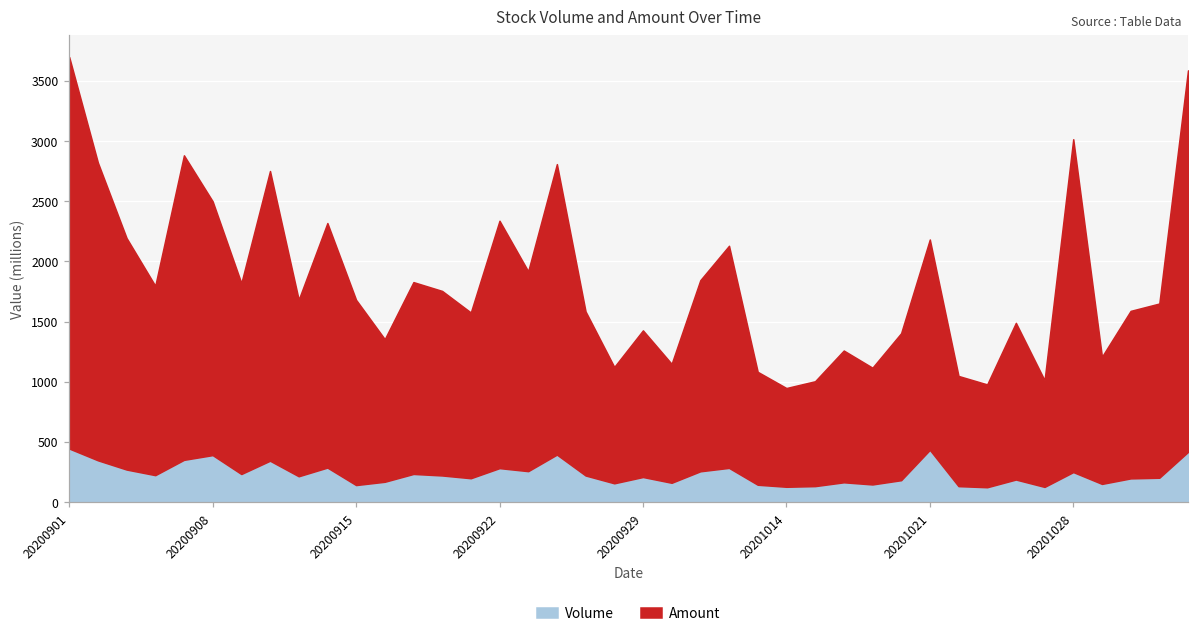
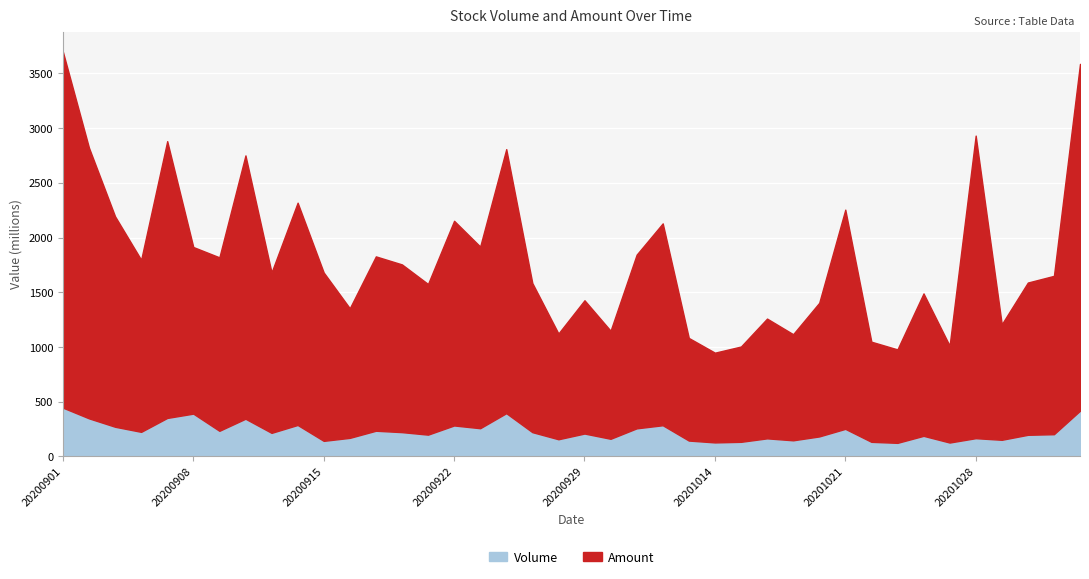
Amount, 20200908: 2110 -> 1520
Amount, 20200922: 2060 -> 1870
Volume, 20201021: 430 -> 250
Amount, 20201021: 1750 -> 2000
Volume, 20201028: 250 -> 170
